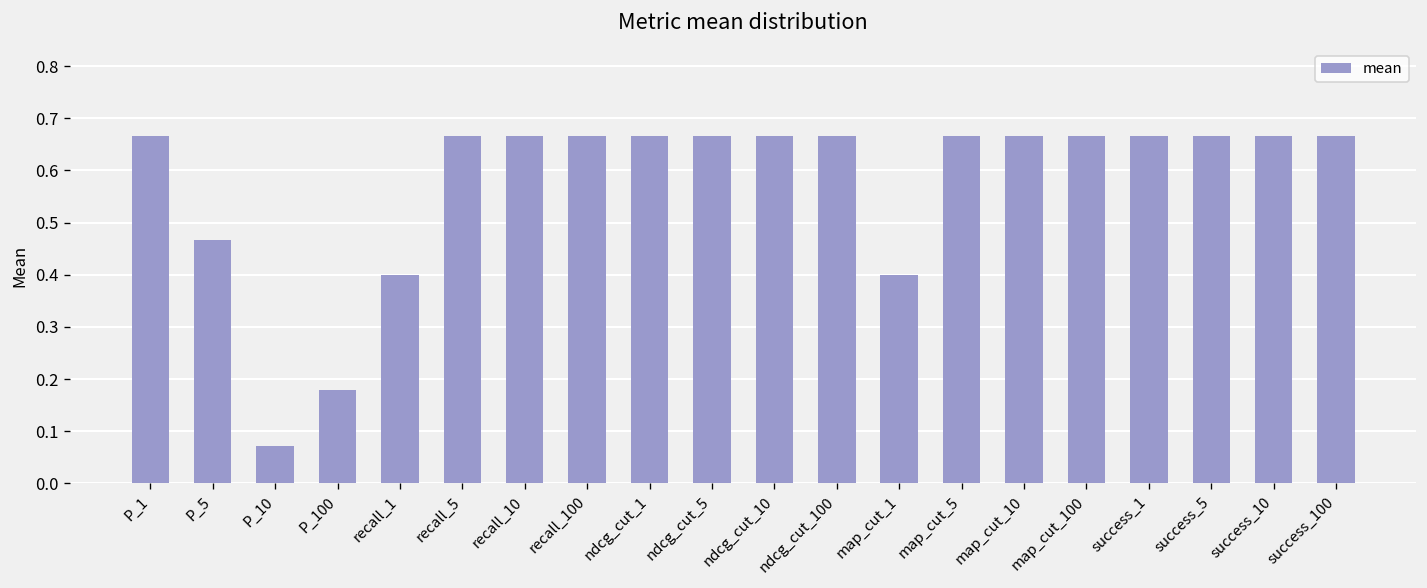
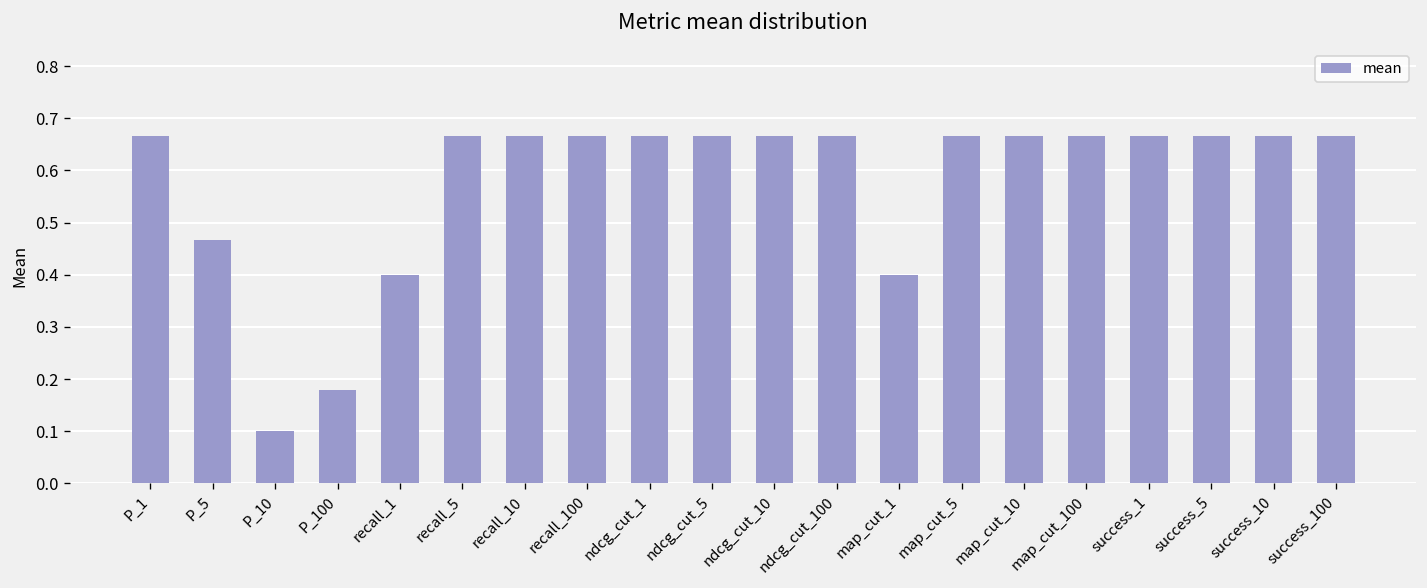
P_10: 0.07 -> 0.10
